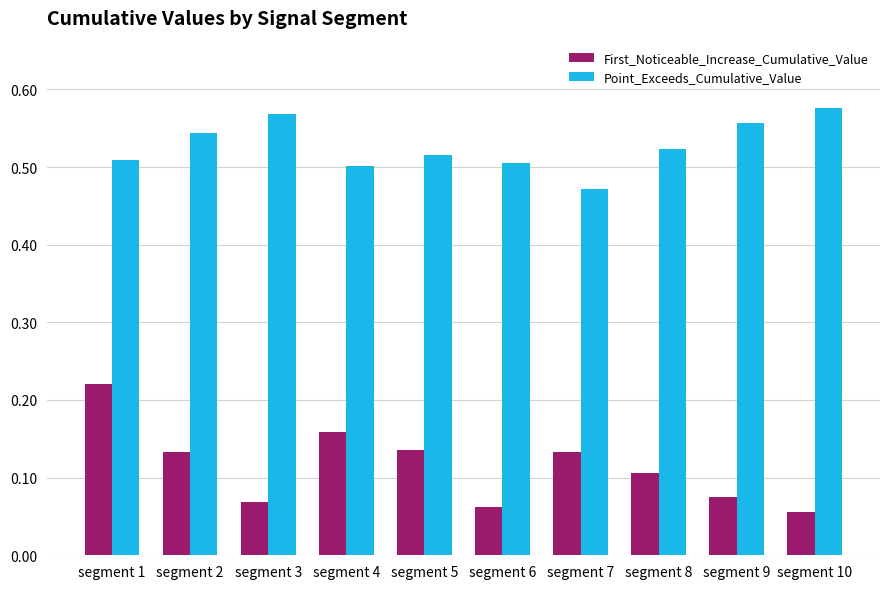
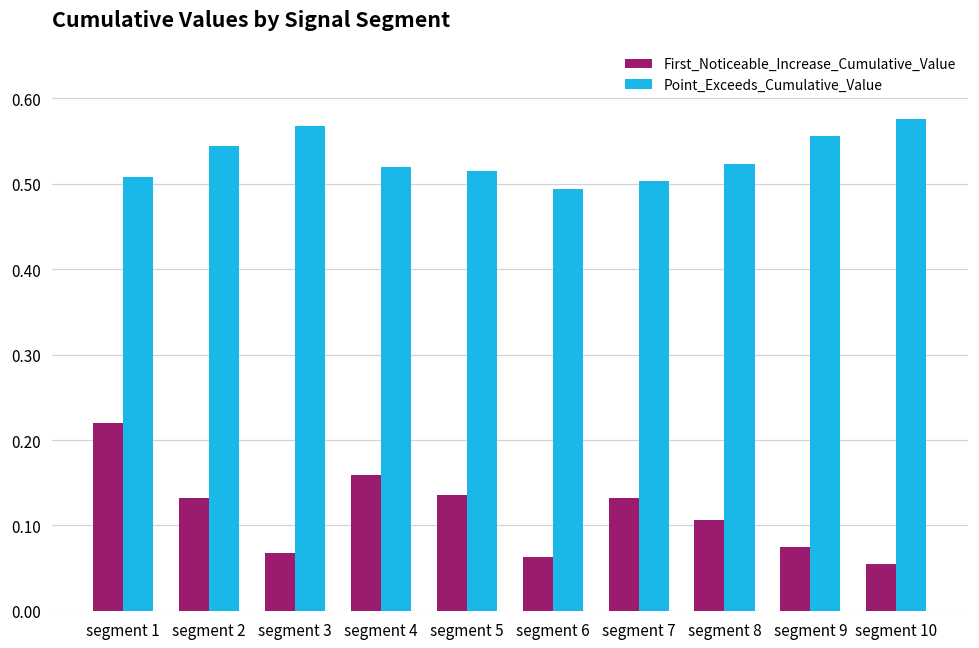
Point_Exceeds_Cumulative_Value, segment 4: 0.50 -> 0.52
Point_Exceeds_Cumulative_Value, segment 6: 0.50 -> 0.49
Point_Exceeds_Cumulative_Value, segment 7: 0.47 -> 0.50
